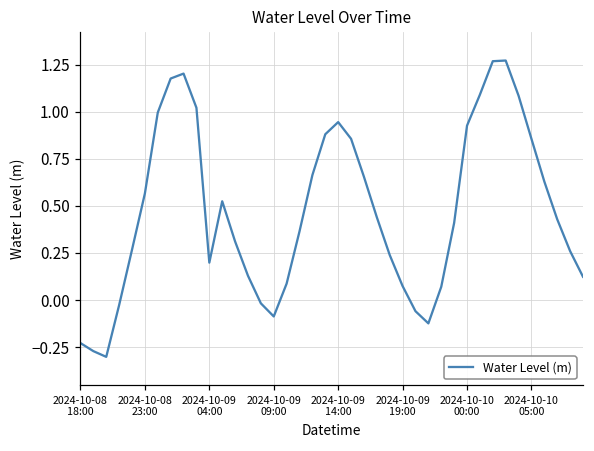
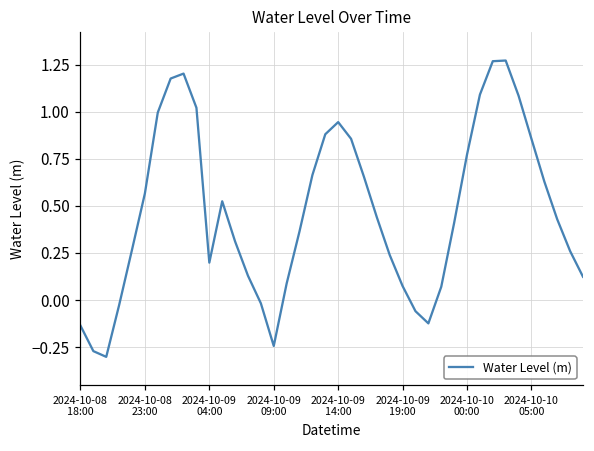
2024-10-08 18:00: -0.23 -> -0.14
2024-10-09 09:00: -0.09 -> -0.24
2024-10-10 00:00: 0.93 -> 0.77
